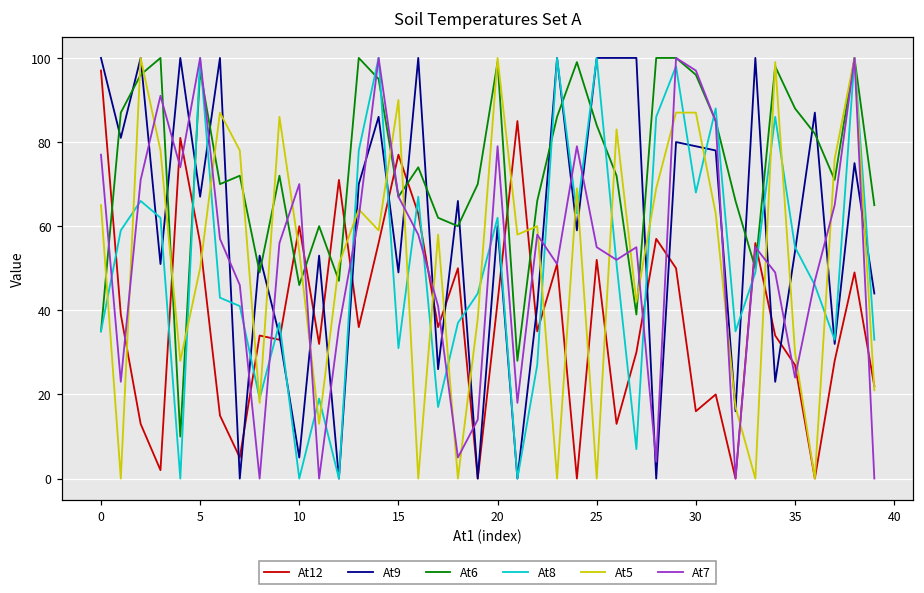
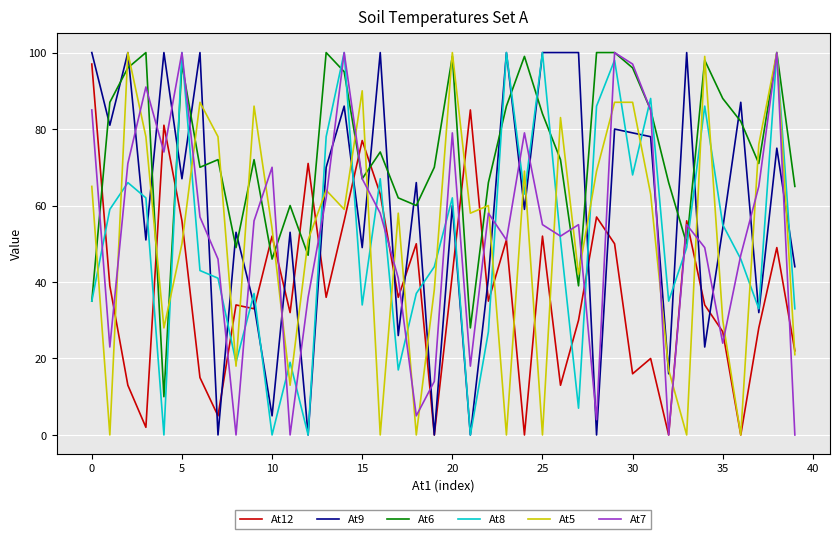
At7, 0: 77 -> 85
At12, 10: 60 -> 52
At8, 15: 31 -> 34
